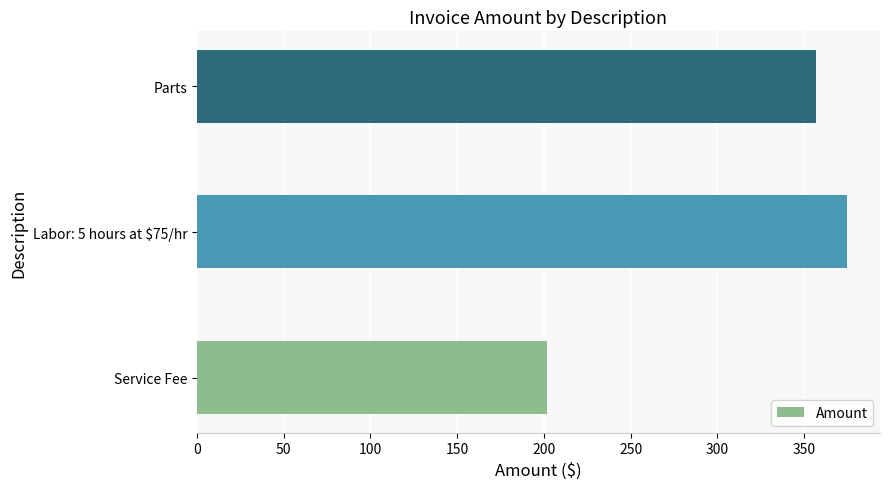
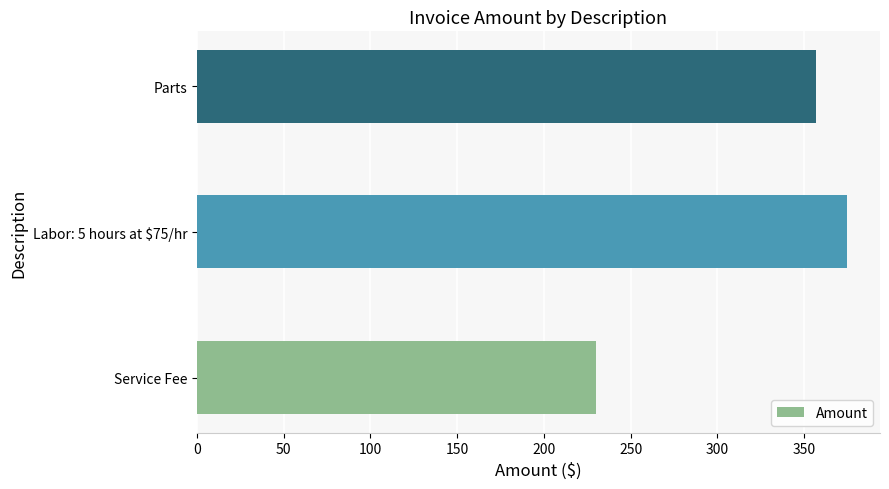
Service Fee: 202 -> 230
